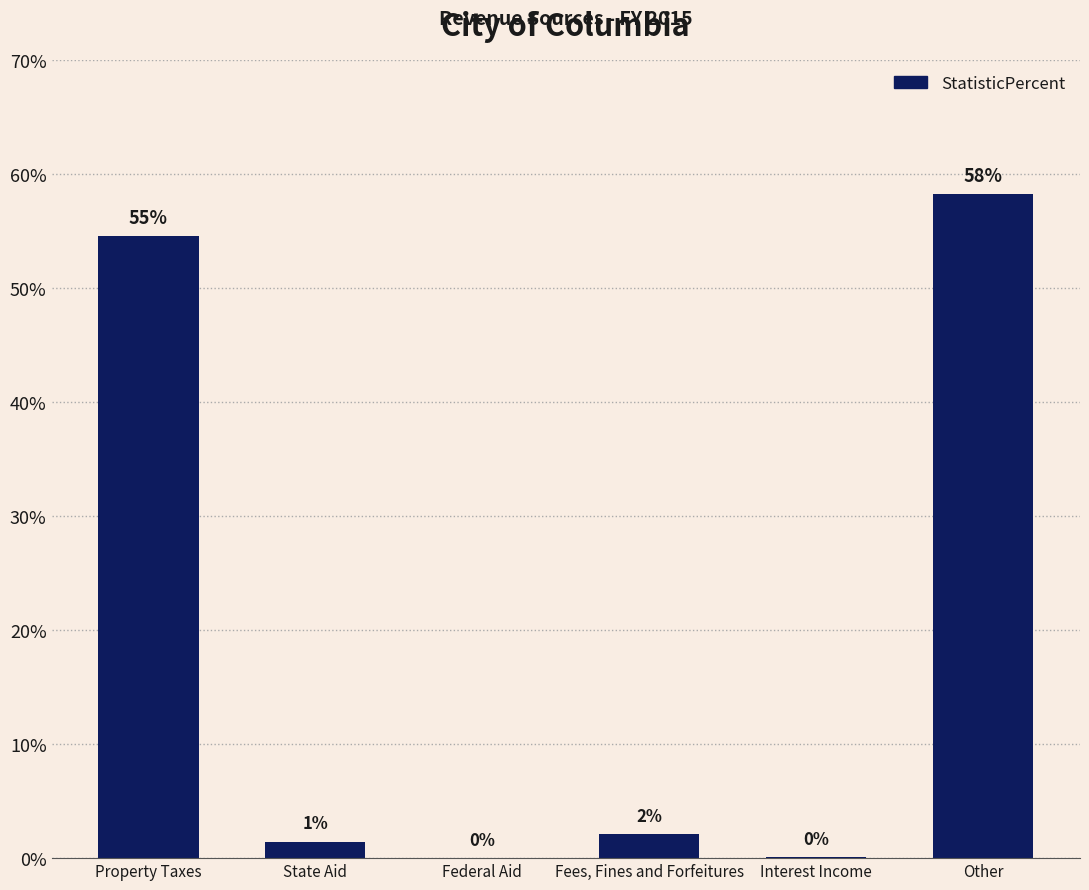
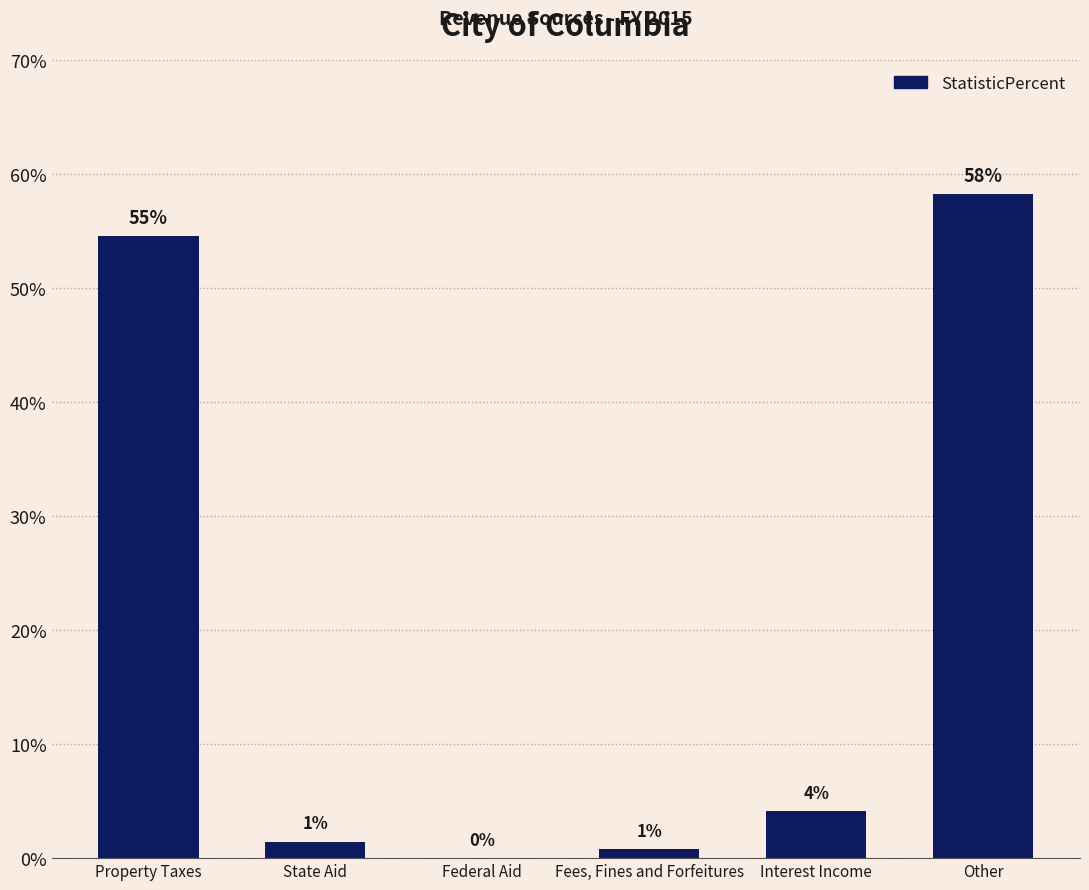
Fees, Fines and Forfeitures: 2% -> 1%
Interest Income: 0% -> 4%
